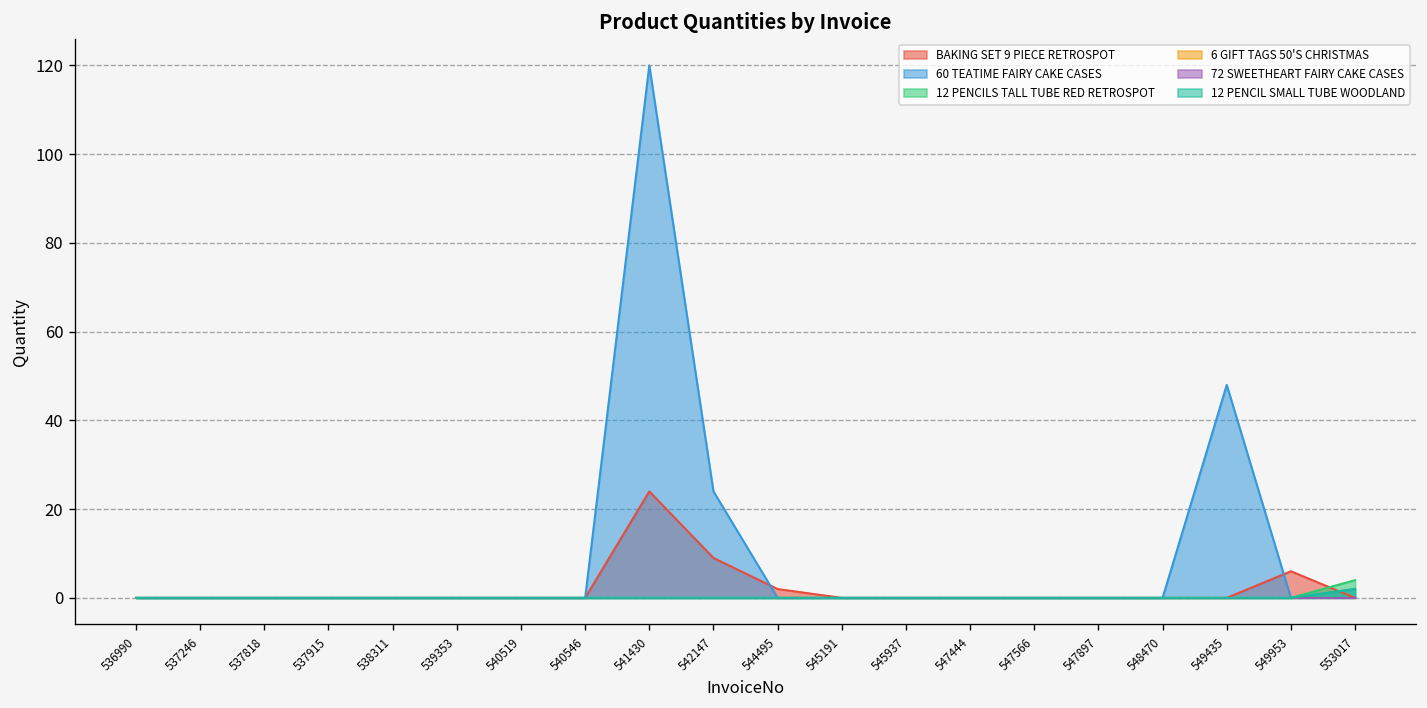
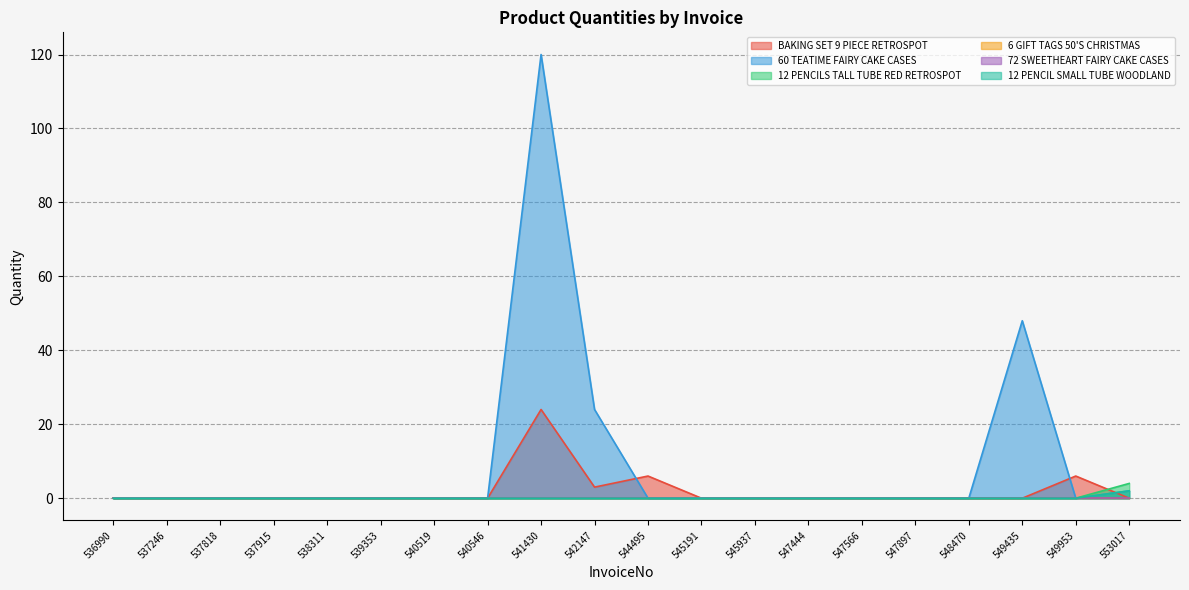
BAKING SET 9 PIECE RETROSPOT, 542147: 9 -> 3
BAKING SET 9 PIECE RETROSPOT, 544495: 2 -> 6
